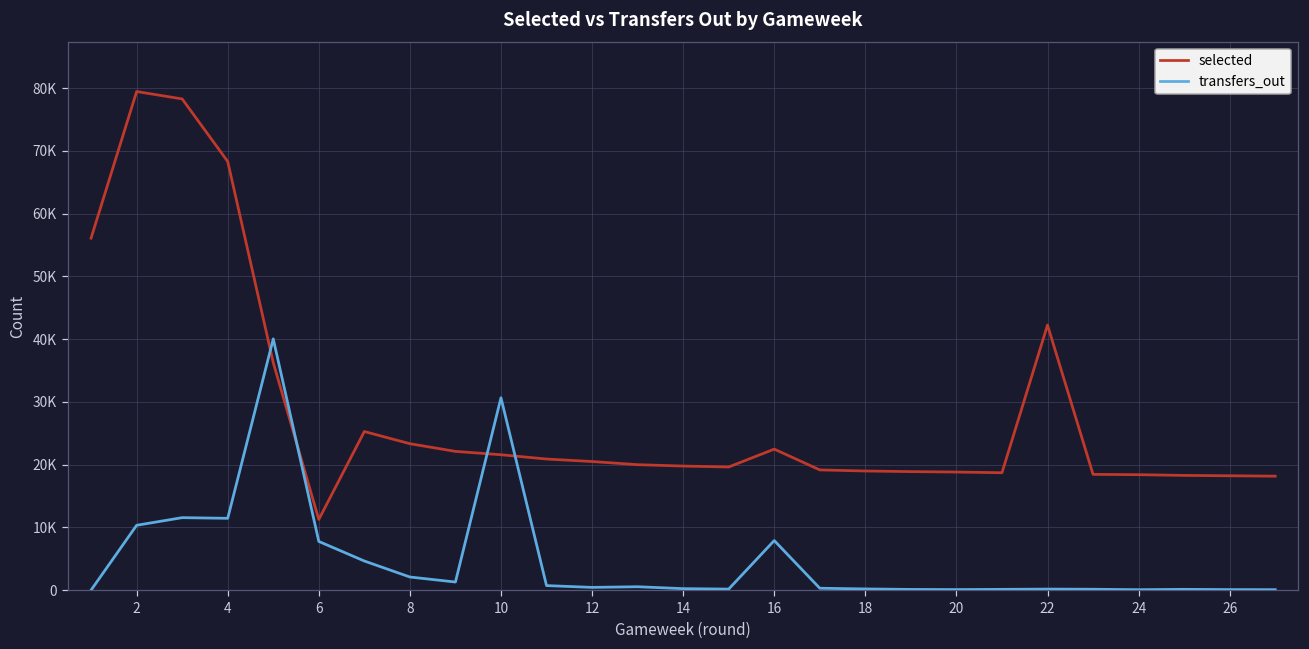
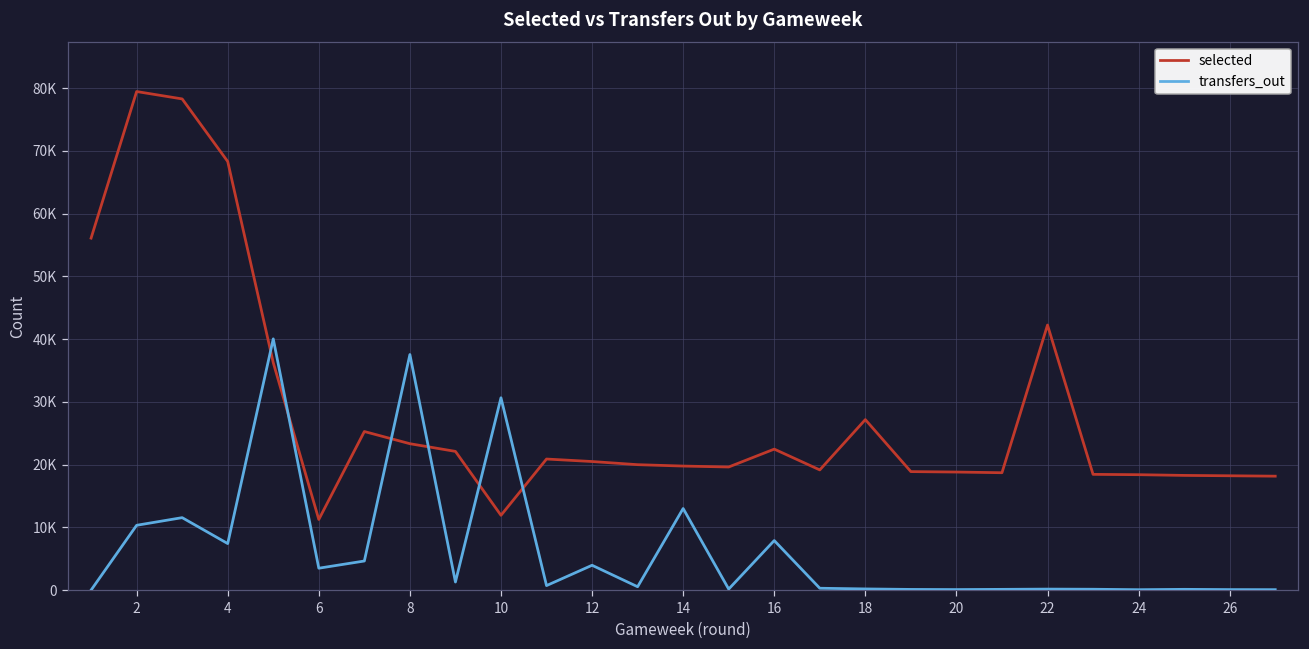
transfers_out, 4: 11000 -> 7000
transfers_out, 6: 8000 -> 3000
transfers_out, 8: 2000 -> 38000
selected, 10: 22000 -> 12000
transfers_out, 12: 0 -> 4000
transfers_out, 14: 0 -> 13000
selected, 18: 19000 -> 27000
